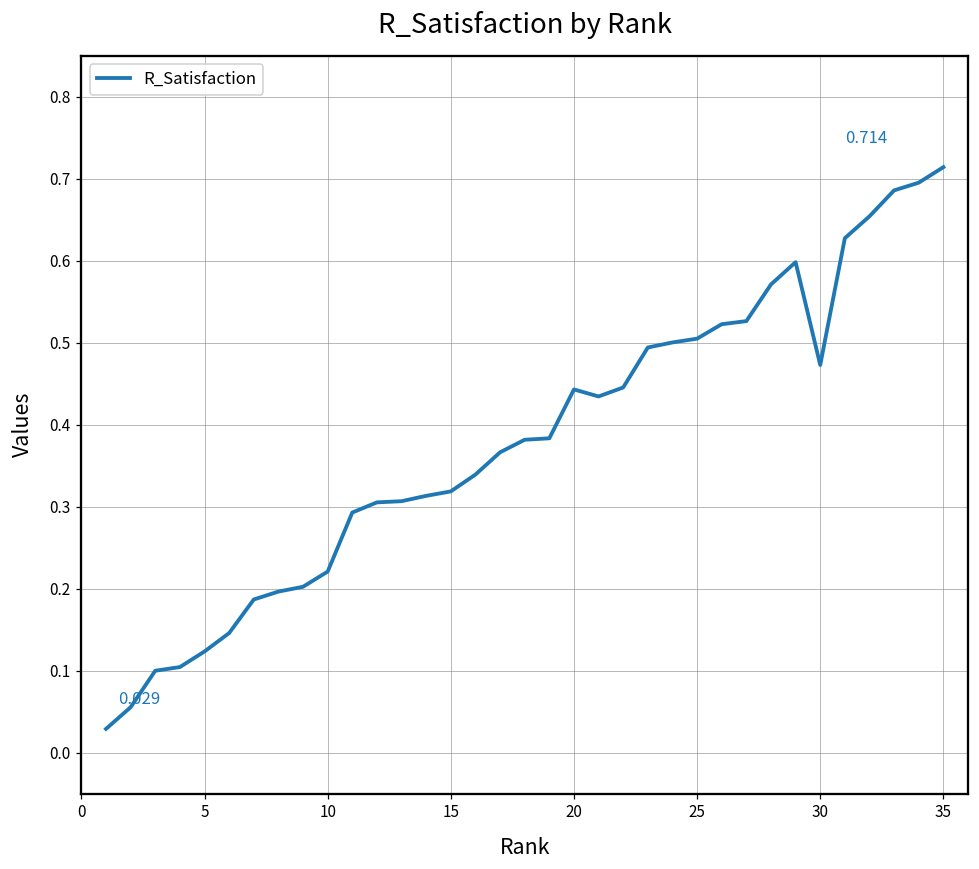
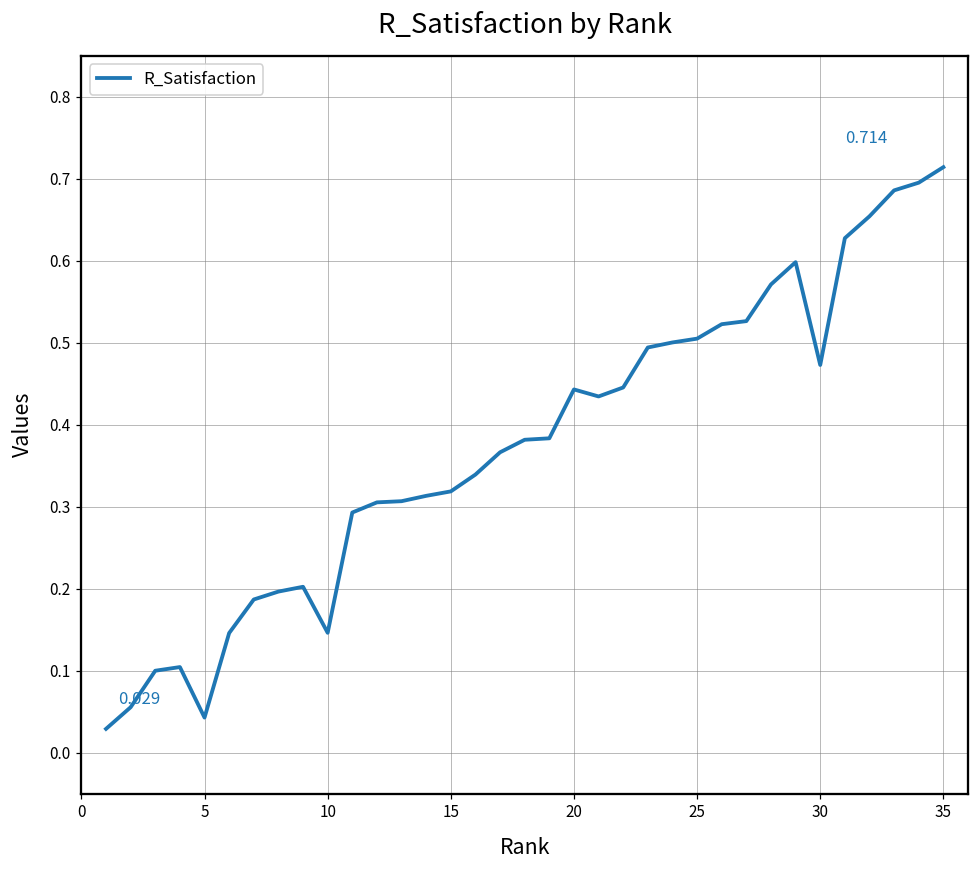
5: 0.12 -> 0.04
10: 0.22 -> 0.15
